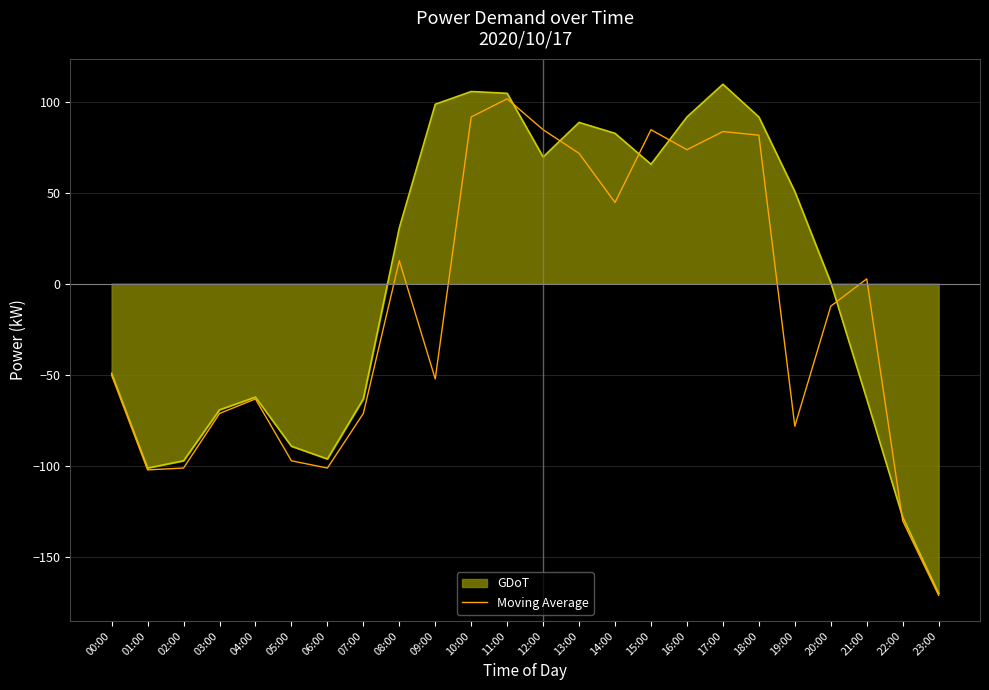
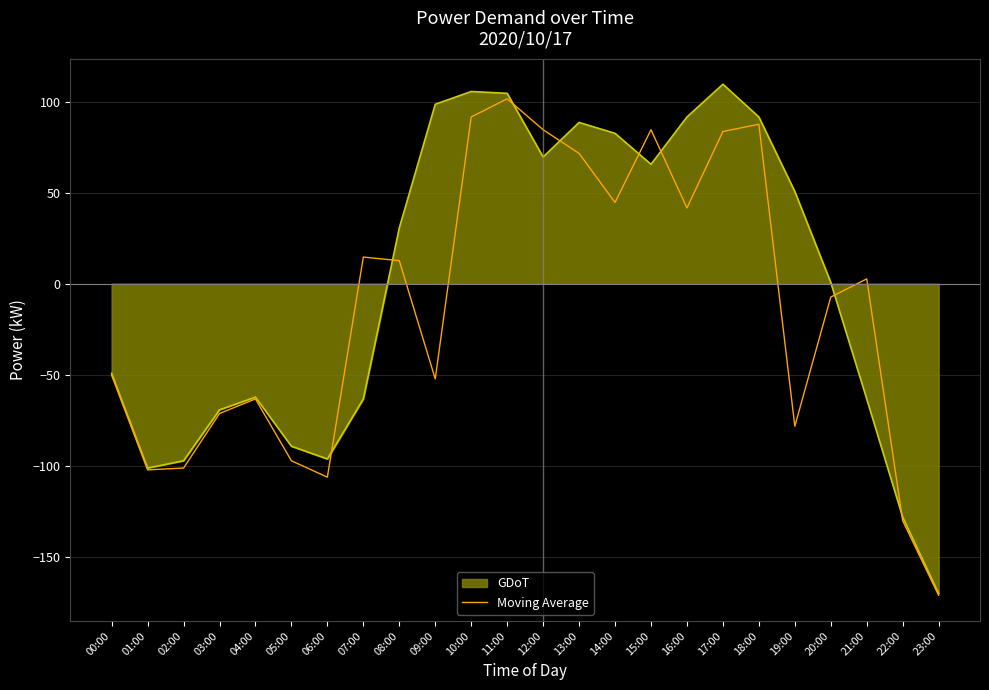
Moving Average, 06:00: -101 -> -106
Moving Average, 07:00: -71 -> 15
Moving Average, 16:00: 74 -> 42
Moving Average, 18:00: 82 -> 88
Moving Average, 20:00: -12 -> -7
